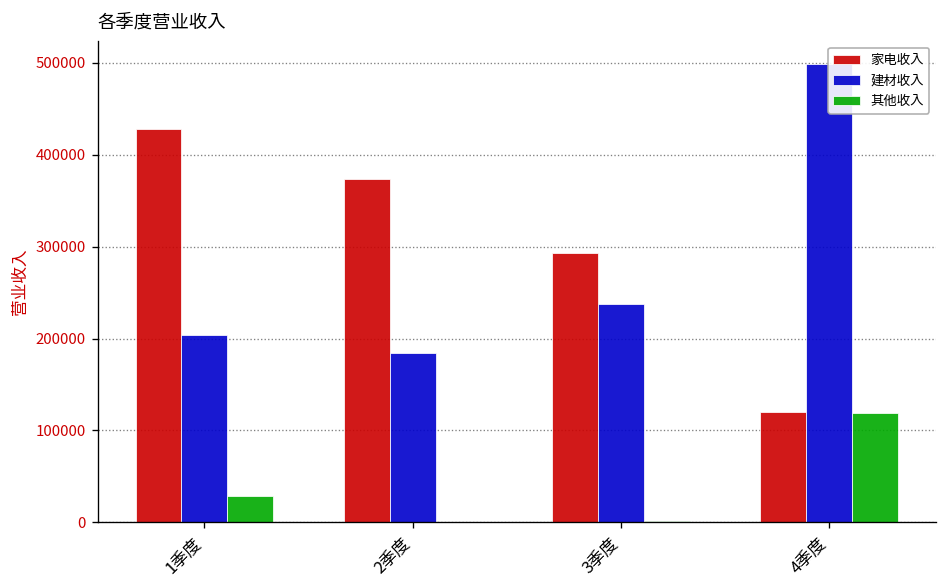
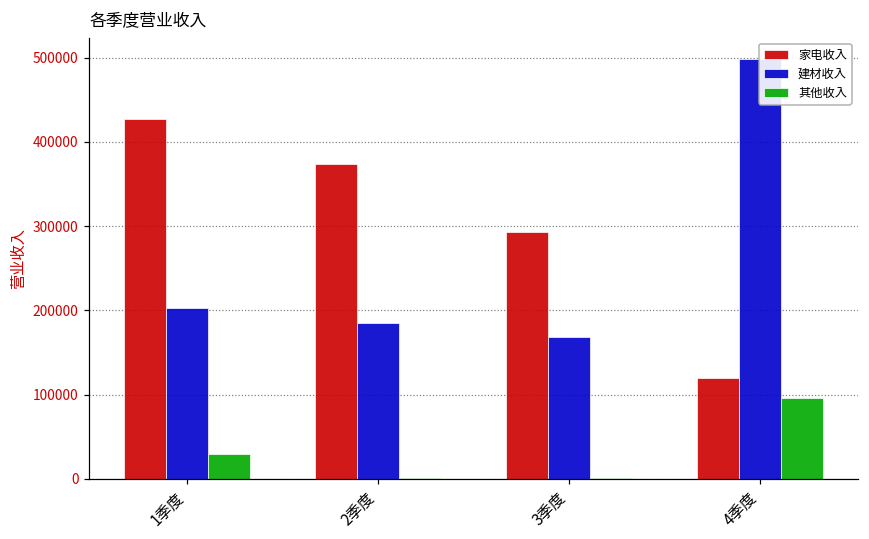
建材收入, 3季度: 240000 -> 170000
其他收入, 4季度: 120000 -> 100000
